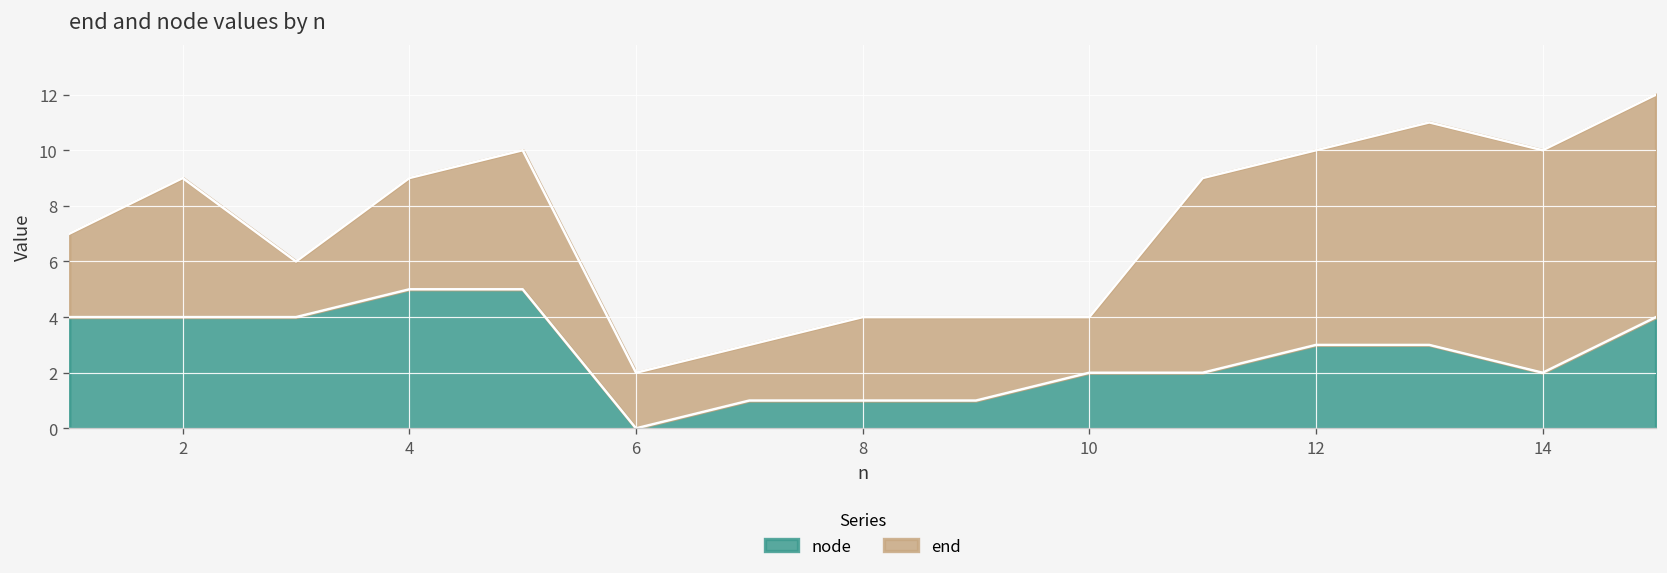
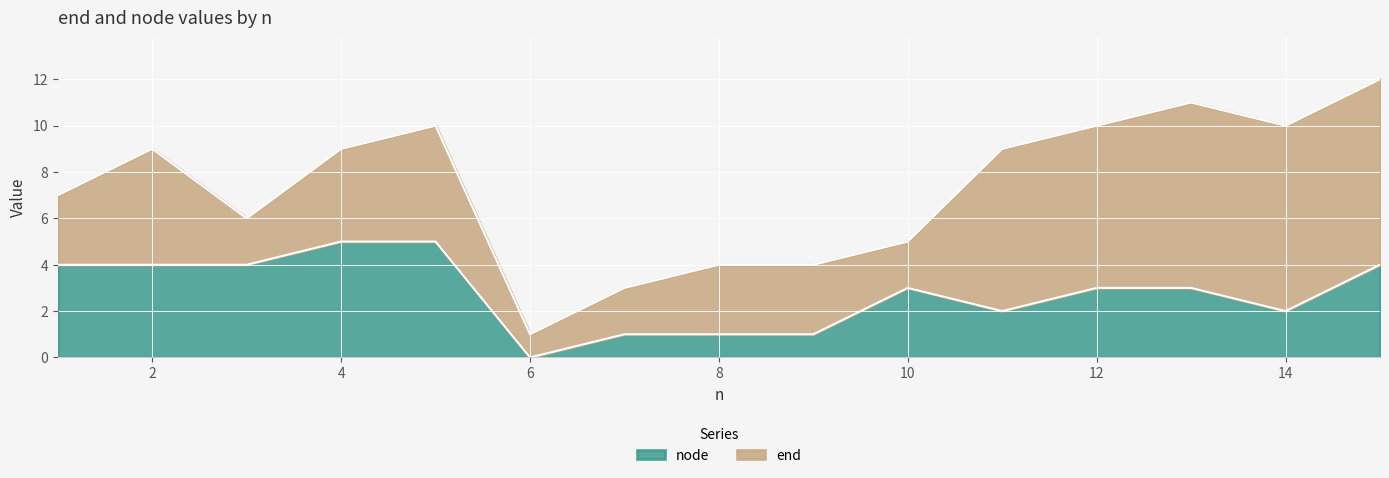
end, 6: 2 -> 1
node, 10: 2 -> 3
